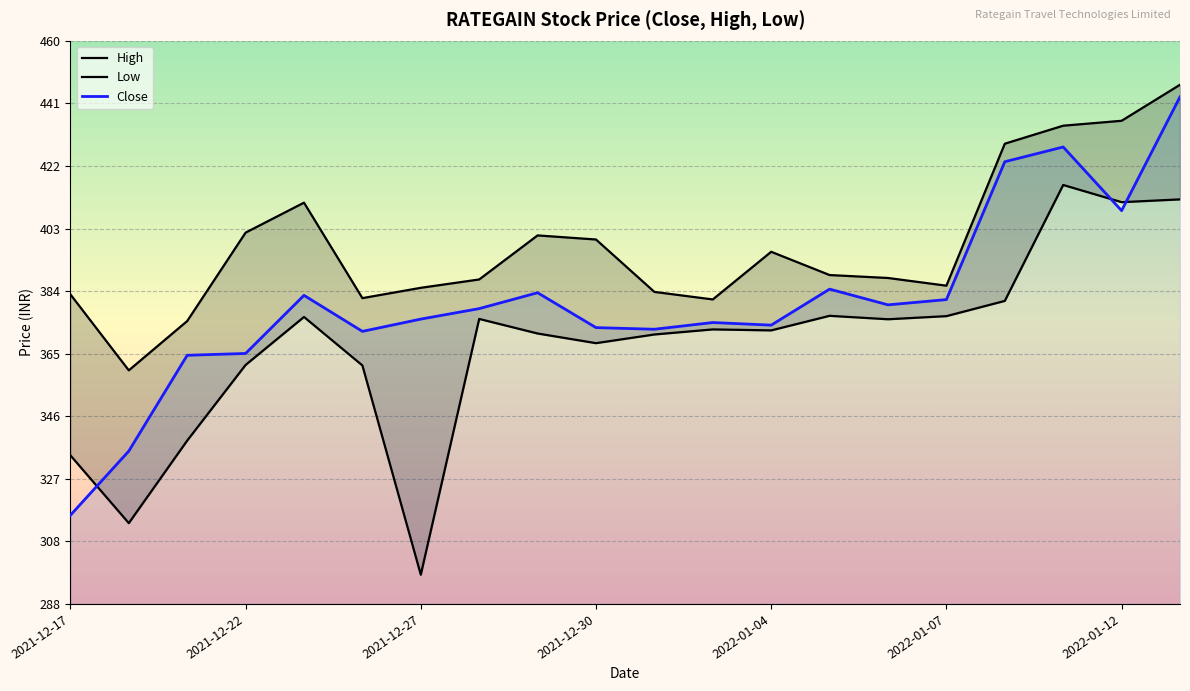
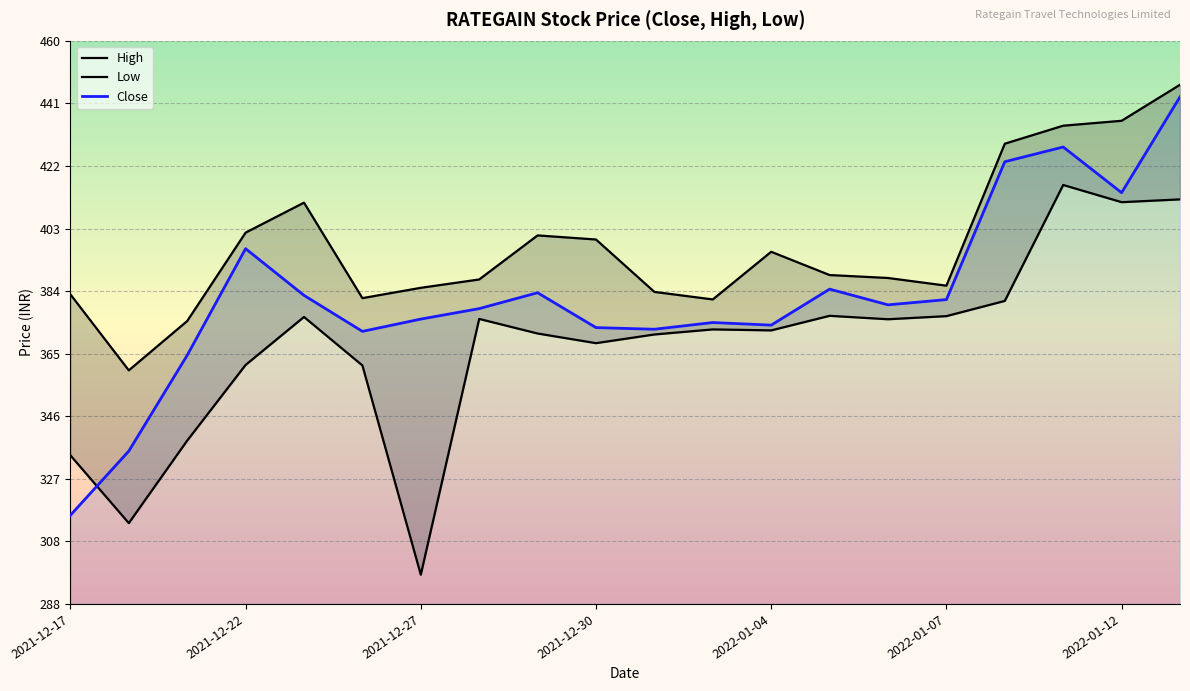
Close, 2021-12-22: 365 -> 397
Close, 2022-01-12: 409 -> 414
